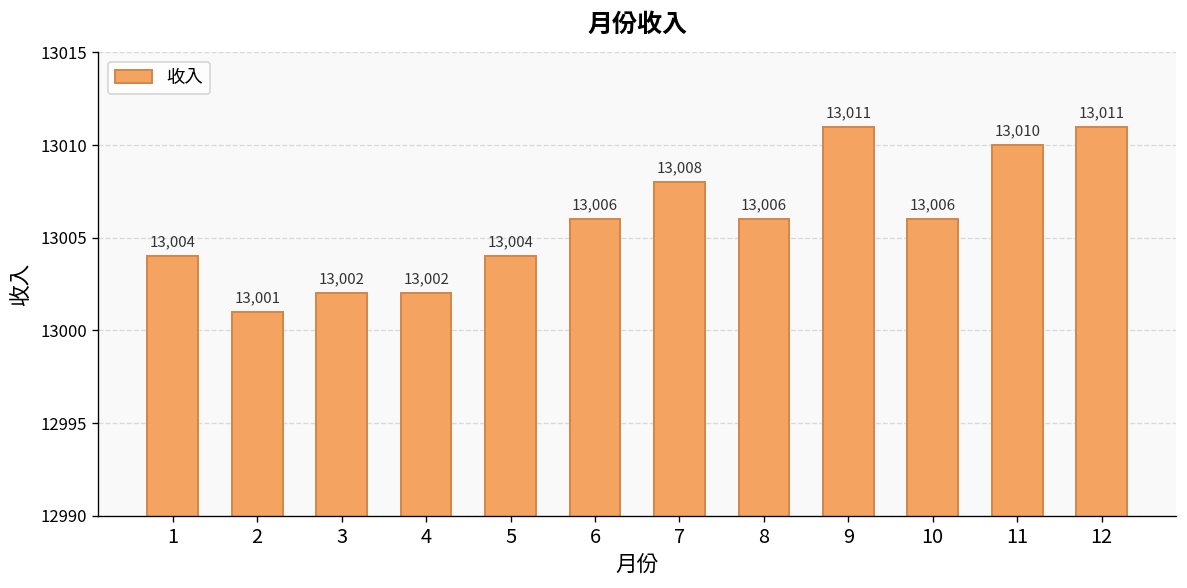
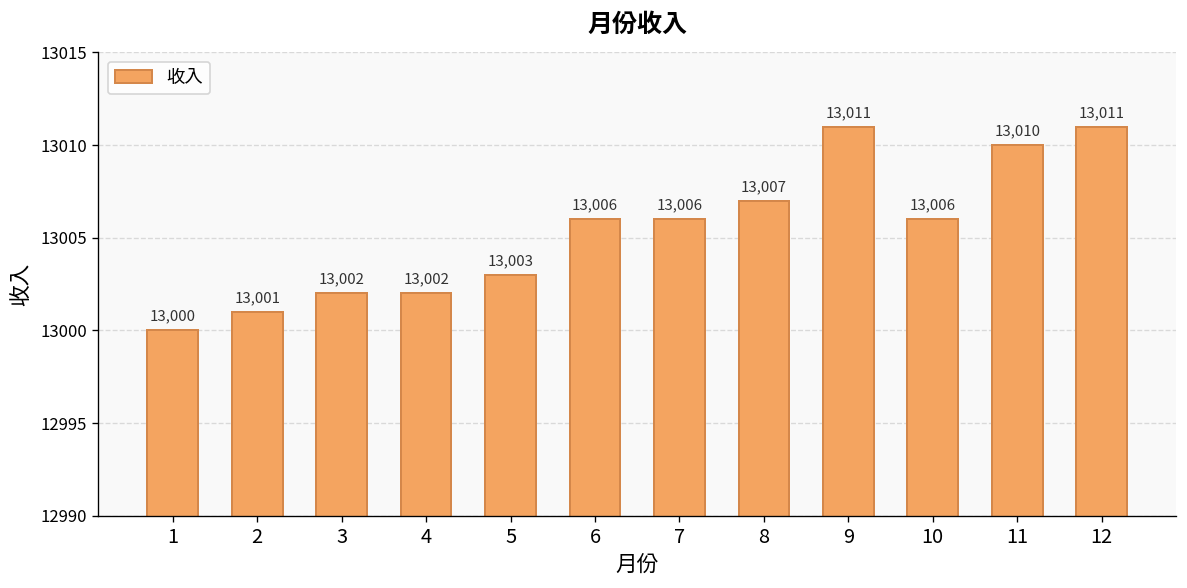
1: 13,004 -> 13,000
5: 13,004 -> 13,003
7: 13,008 -> 13,006
8: 13,006 -> 13,007
